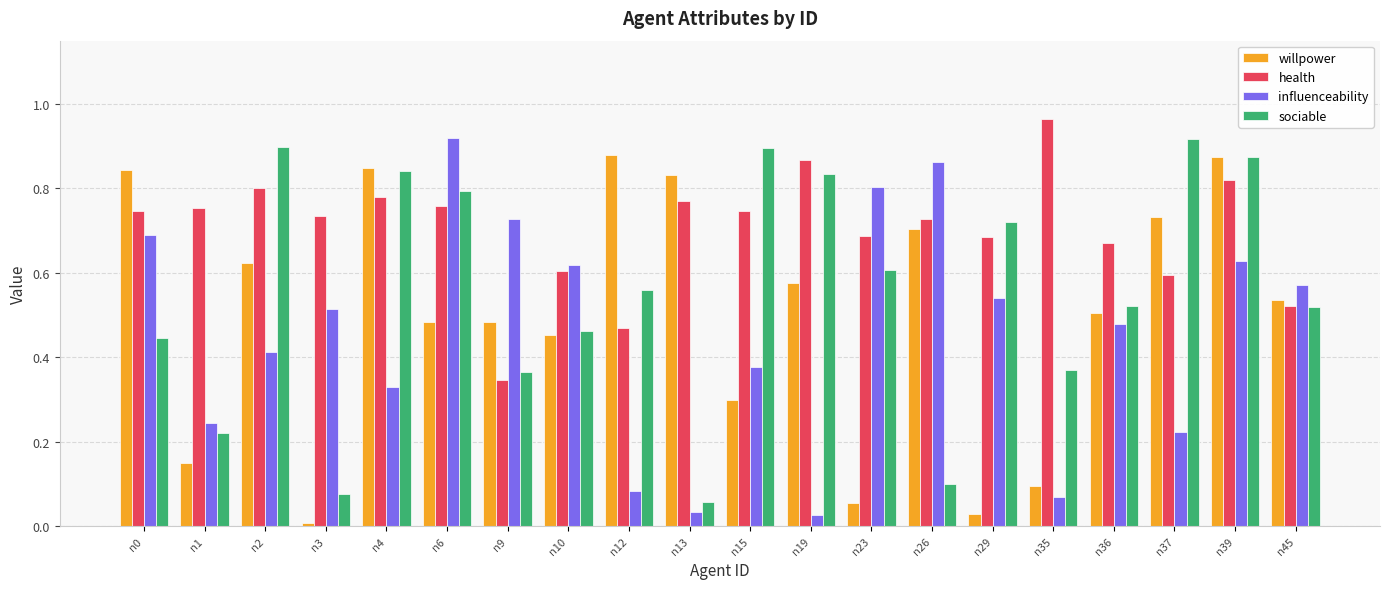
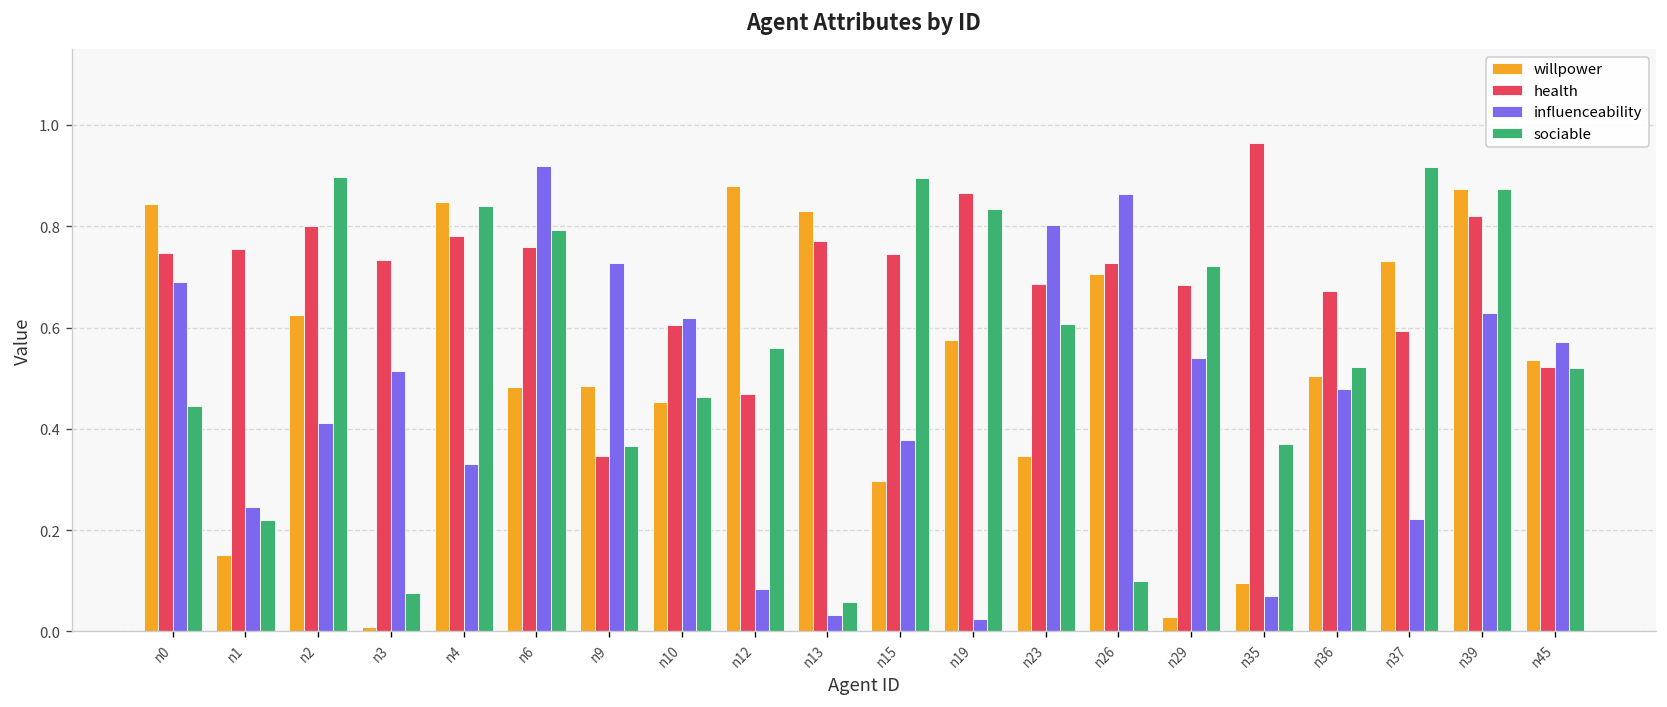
willpower, n23: 0.05 -> 0.35
